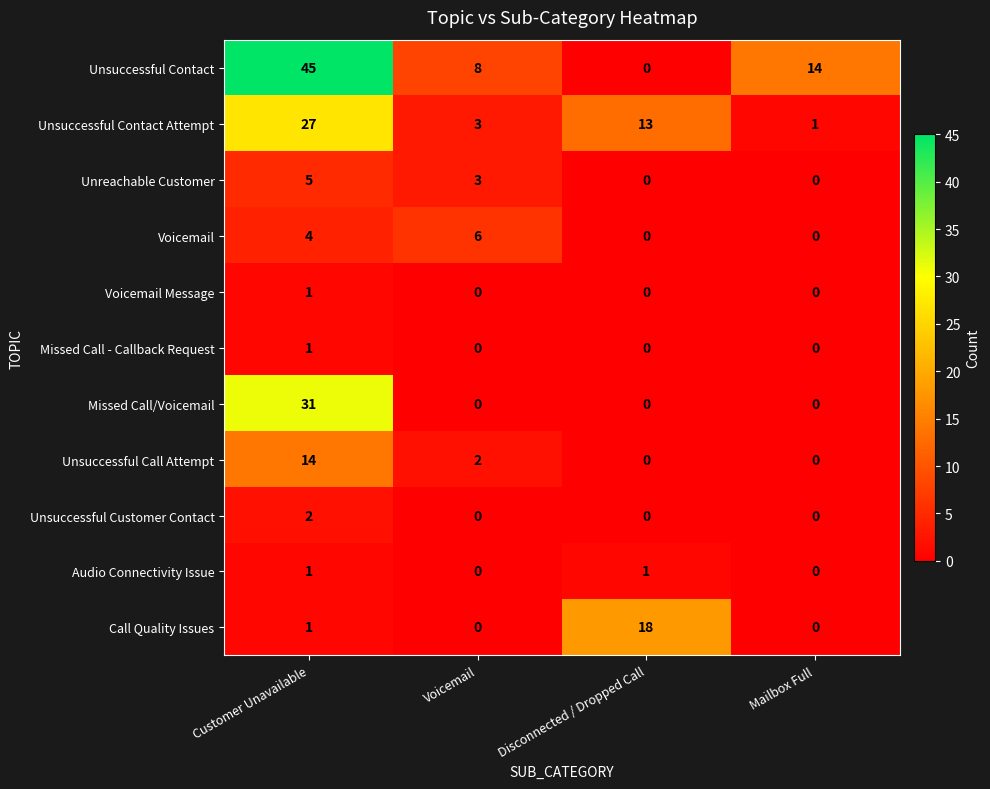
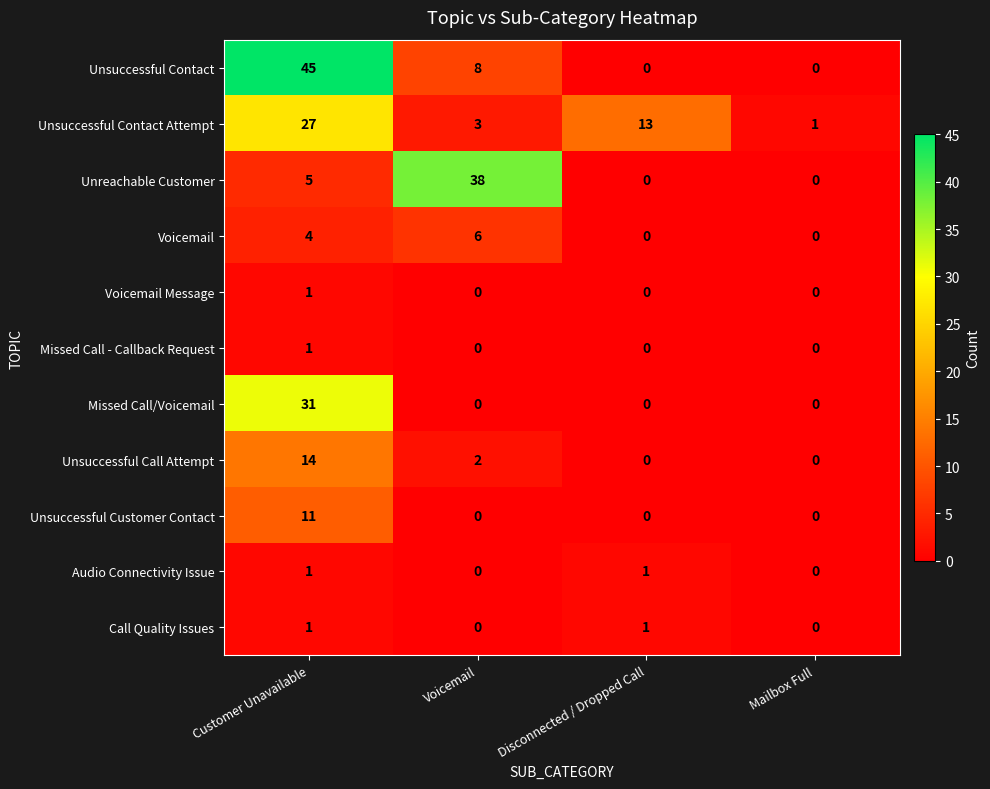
Unsuccessful Contact, Mailbox Full: 14 -> 0
Unreachable Customer, Voicemail: 3 -> 38
Unsuccessful Customer Contact, Customer Unavailable: 2 -> 11
Call Quality Issues, Disconnected / Dropped Call: 18 -> 1
